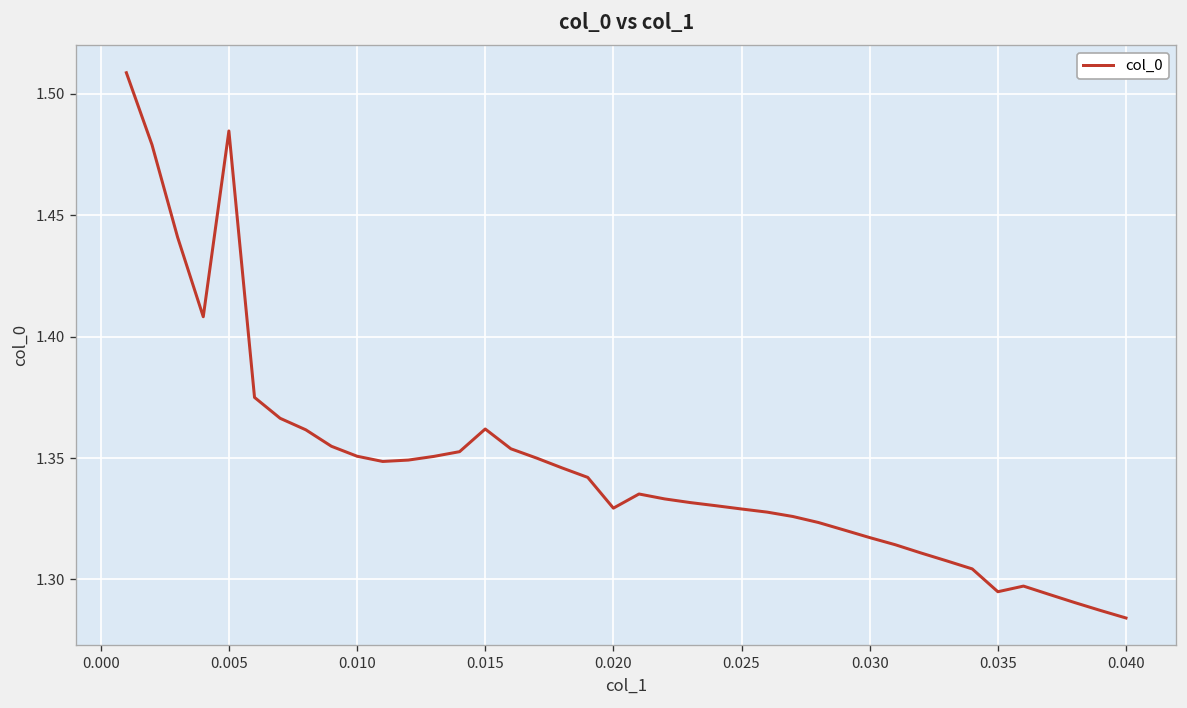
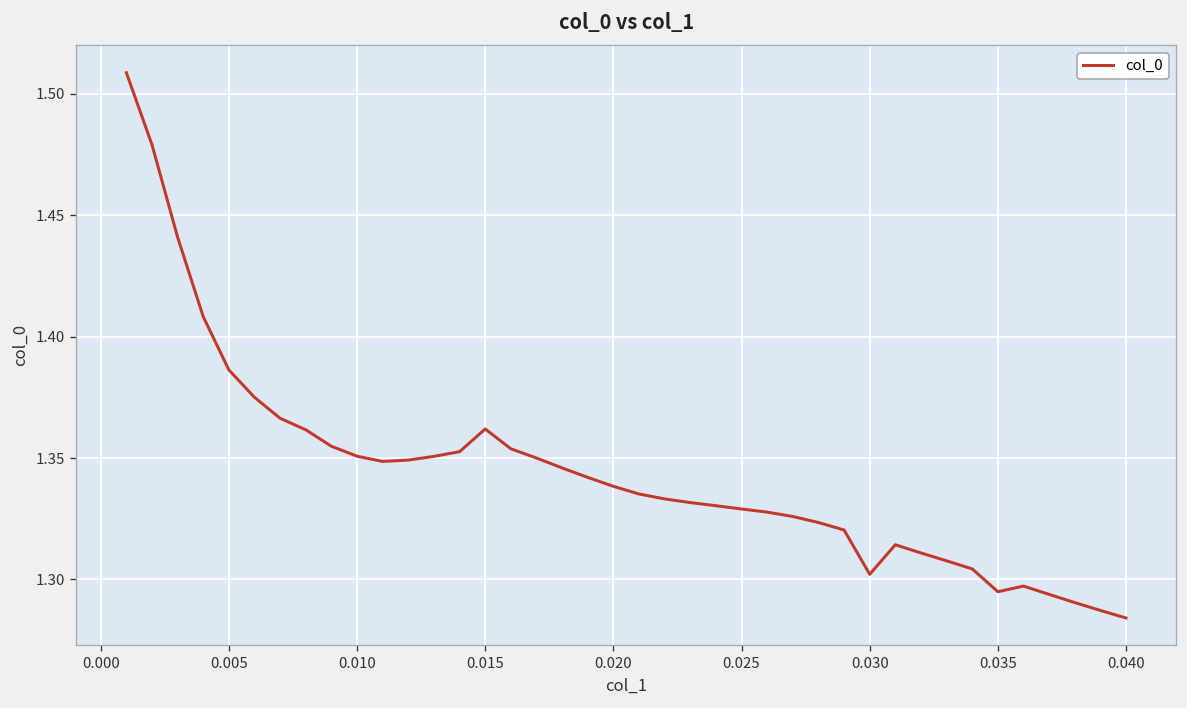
0.005: 1.485 -> 1.386
0.020: 1.329 -> 1.338
0.030: 1.317 -> 1.302
